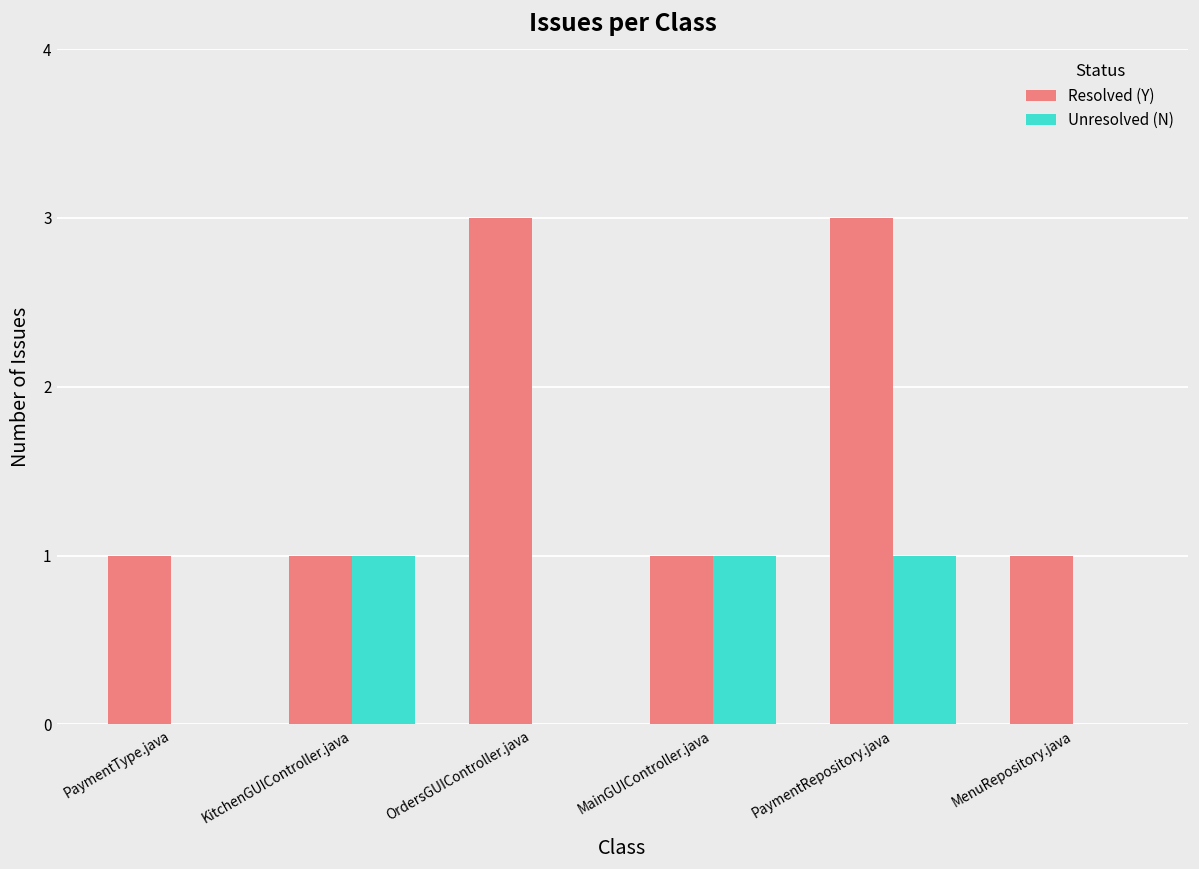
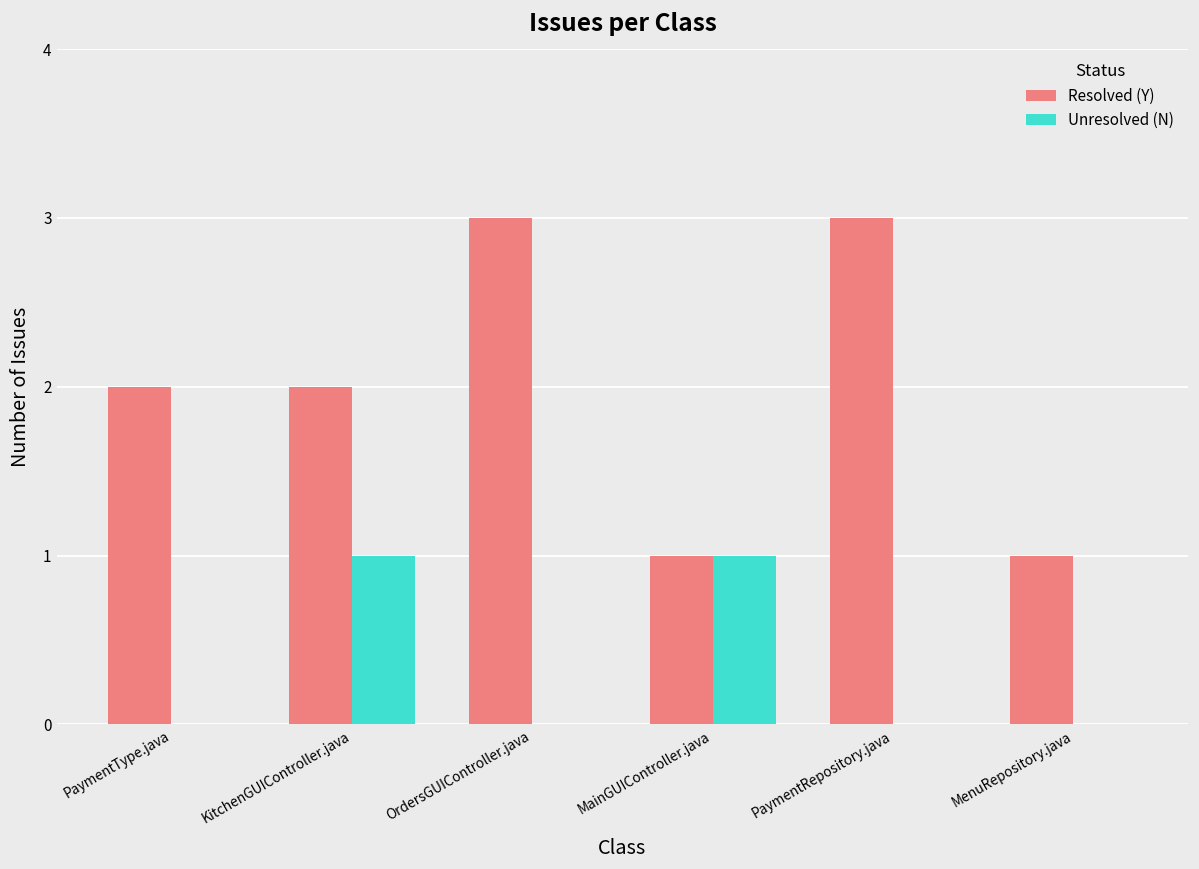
Resolved (Y), PaymentType.java: 1 -> 2
Resolved (Y), KitchenGUIController.java: 1 -> 2
Unresolved (N), PaymentRepository.java: 1 -> 0
